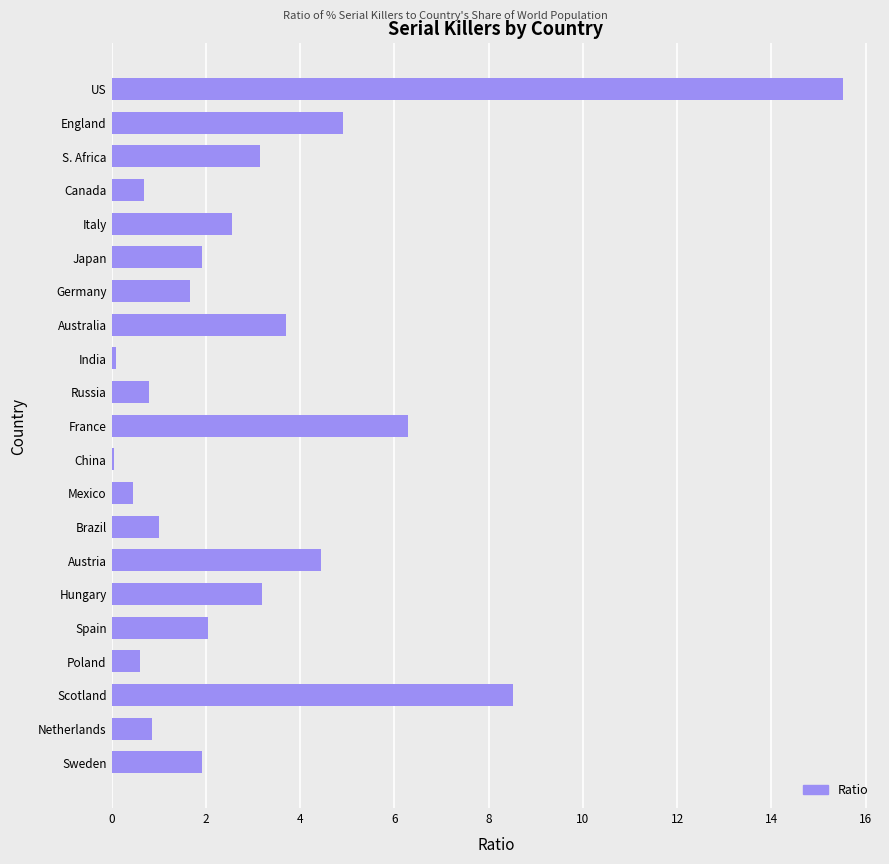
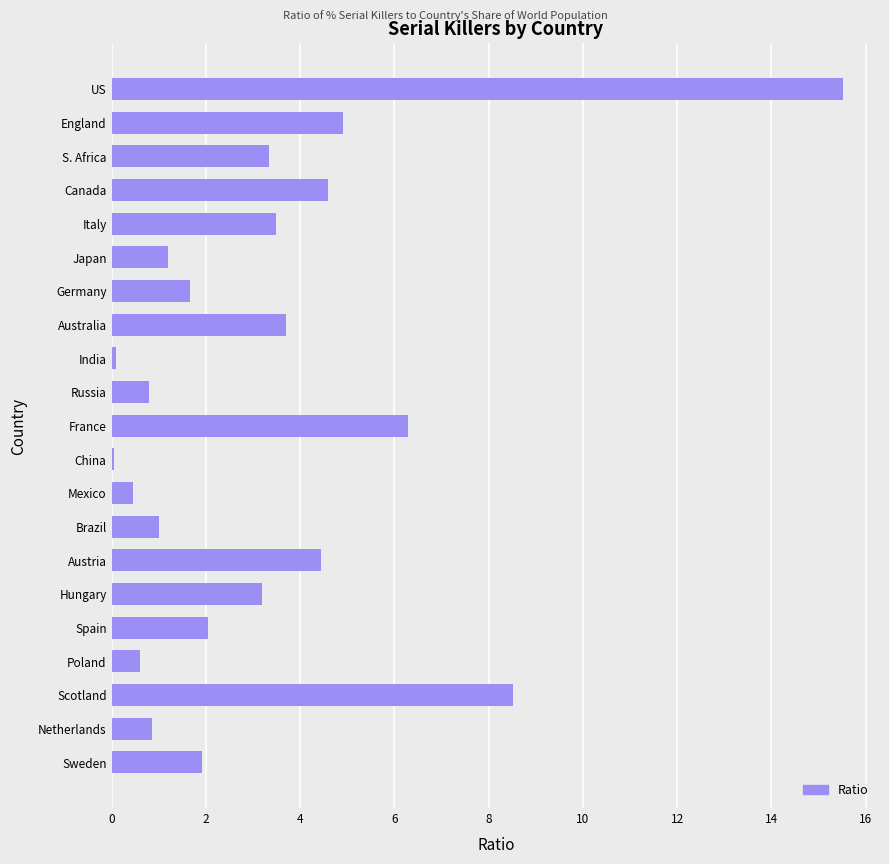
S. Africa: 3.1 -> 3.3
Canada: 0.7 -> 4.6
Italy: 2.6 -> 3.5
Japan: 1.9 -> 1.2
